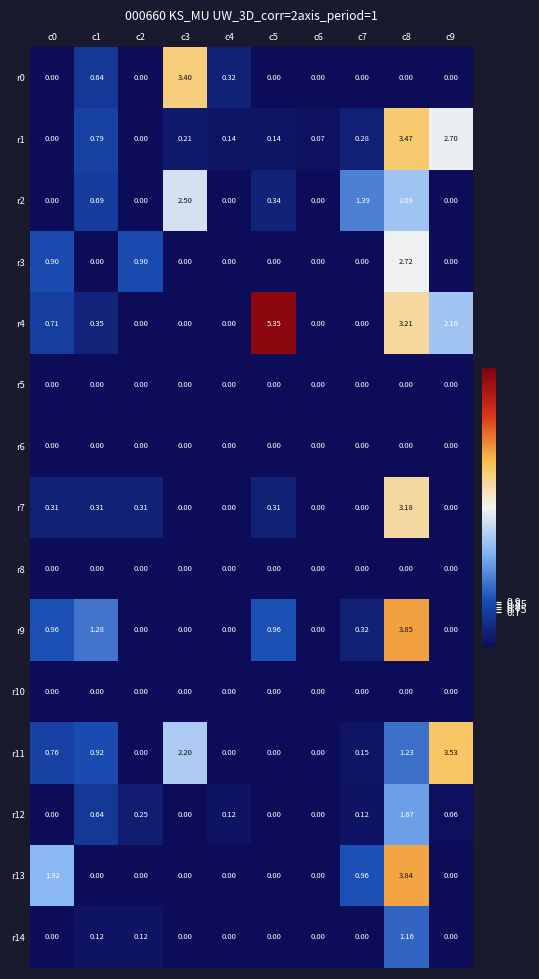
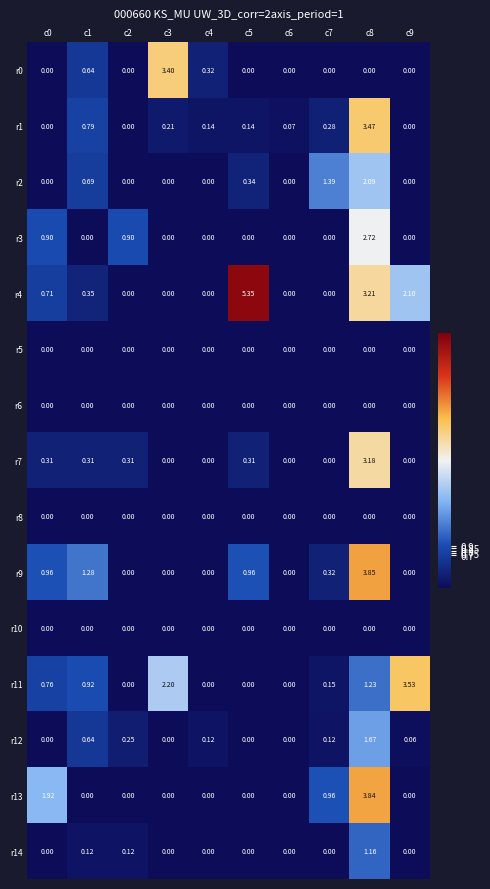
r1, c9: 2.70 -> 0.00
r2, c3: 2.50 -> 0.00
